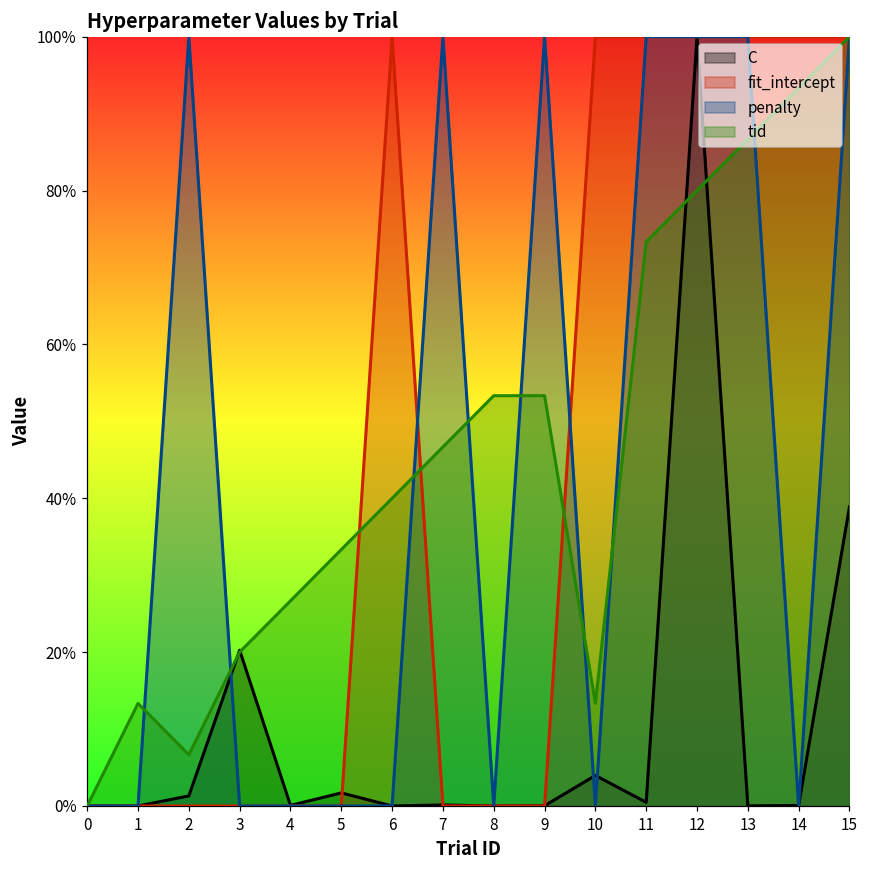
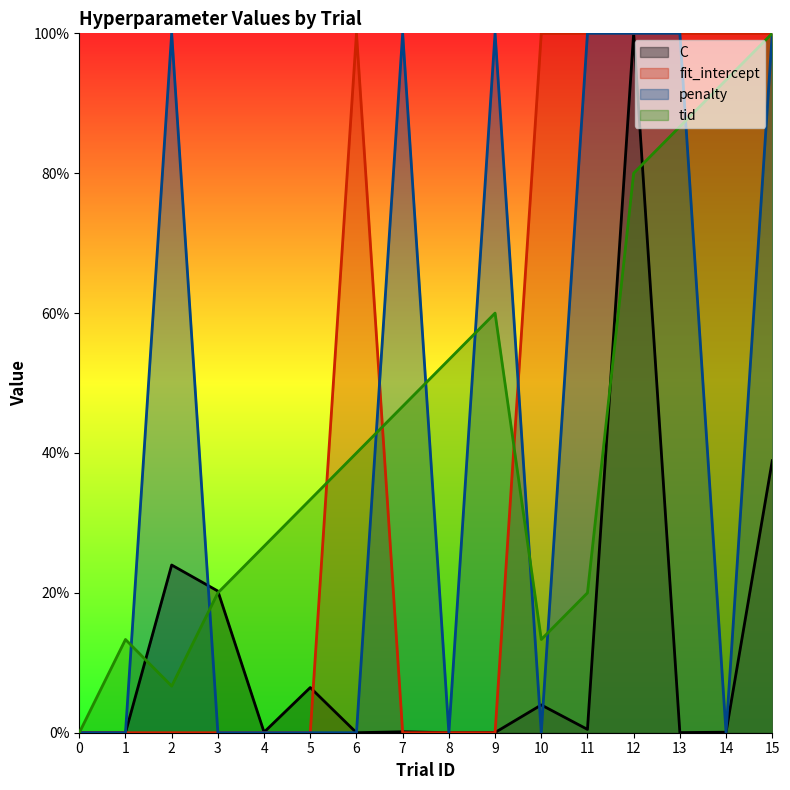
C, 2: 1% -> 24%
C, 5: 2% -> 6%
tid, 9: 53% -> 60%
tid, 11: 73% -> 20%
